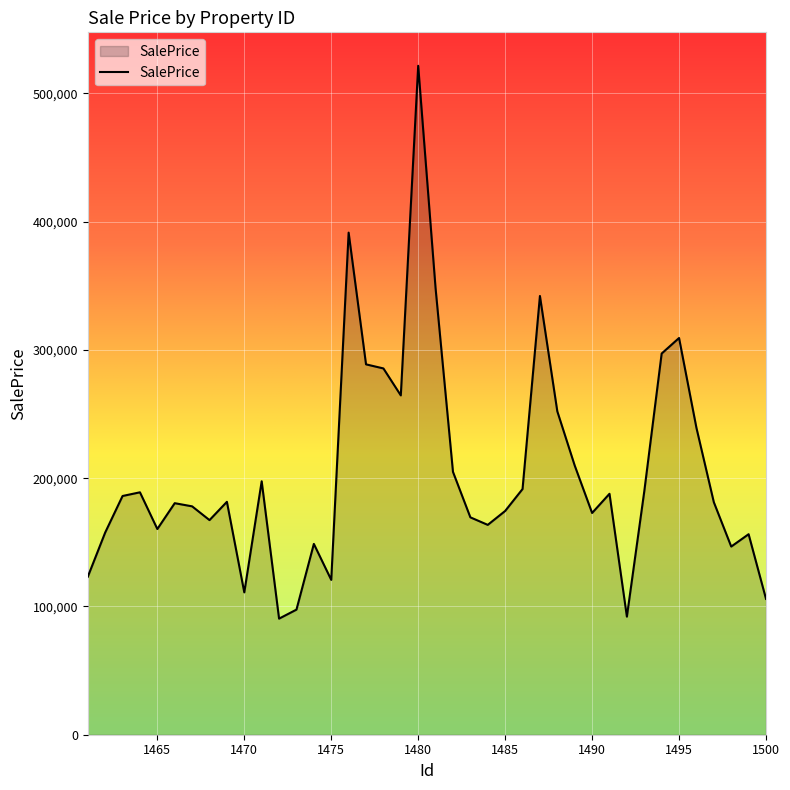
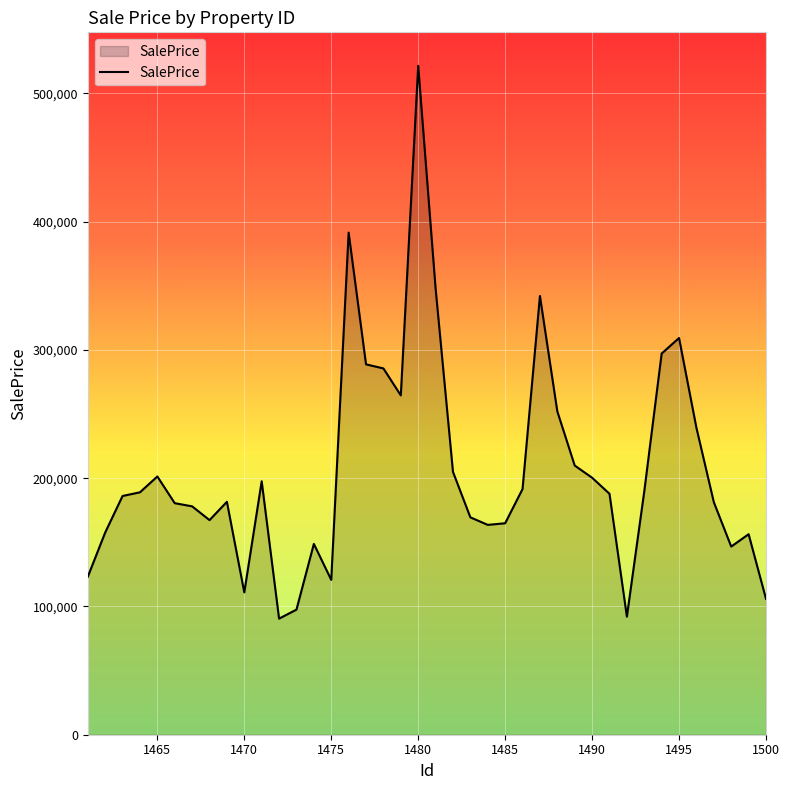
1465: 160,000 -> 201,000
1485: 174,000 -> 165,000
1490: 173,000 -> 200,000
